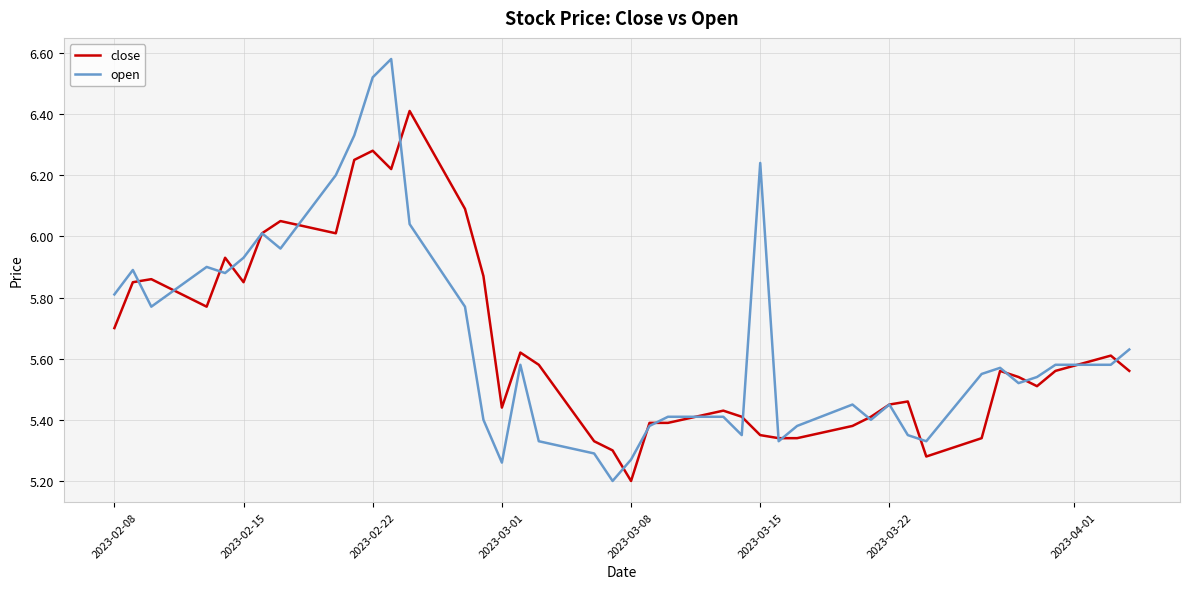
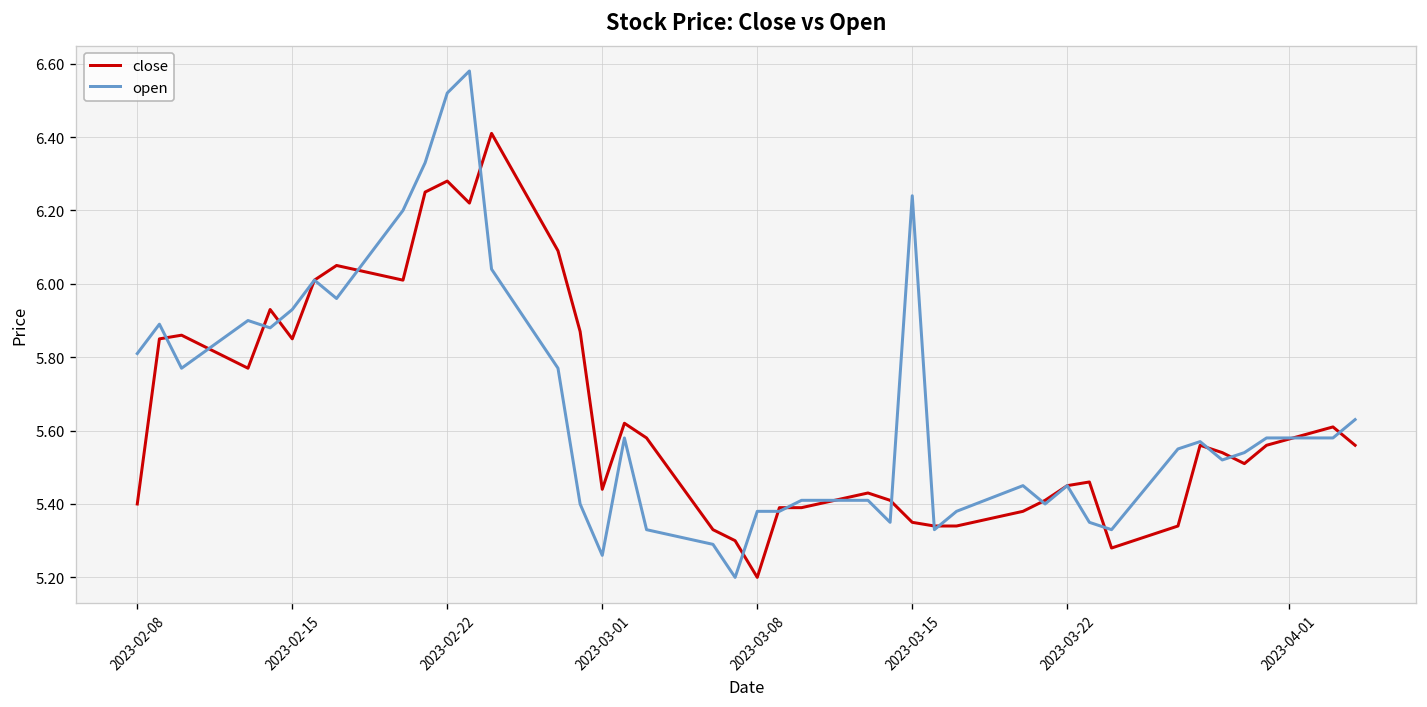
close, 2023-02-08: 5.7 -> 5.4
open, 2023-03-08: 5.27 -> 5.38
